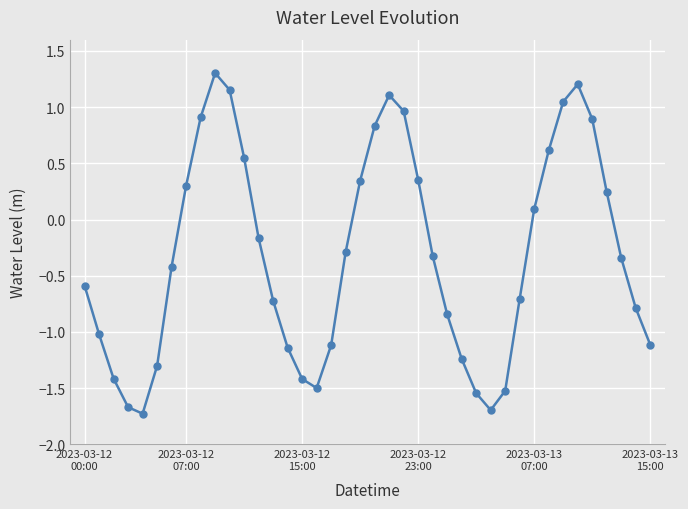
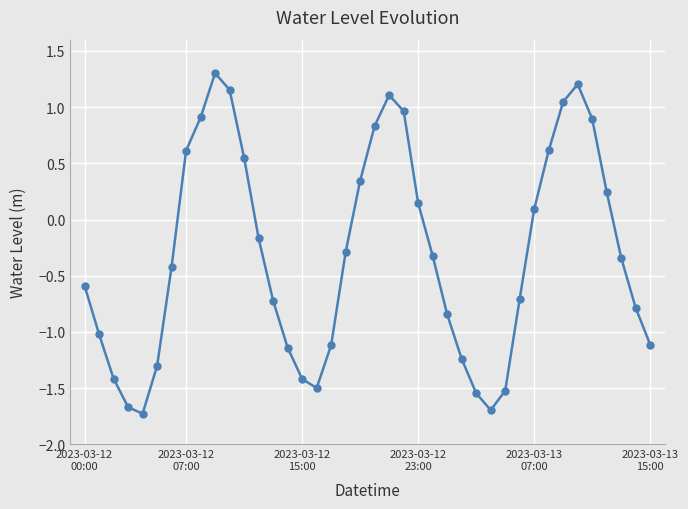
2023-03-12 07:00: 0.30 -> 0.61
2023-03-12 23:00: 0.35 -> 0.15
